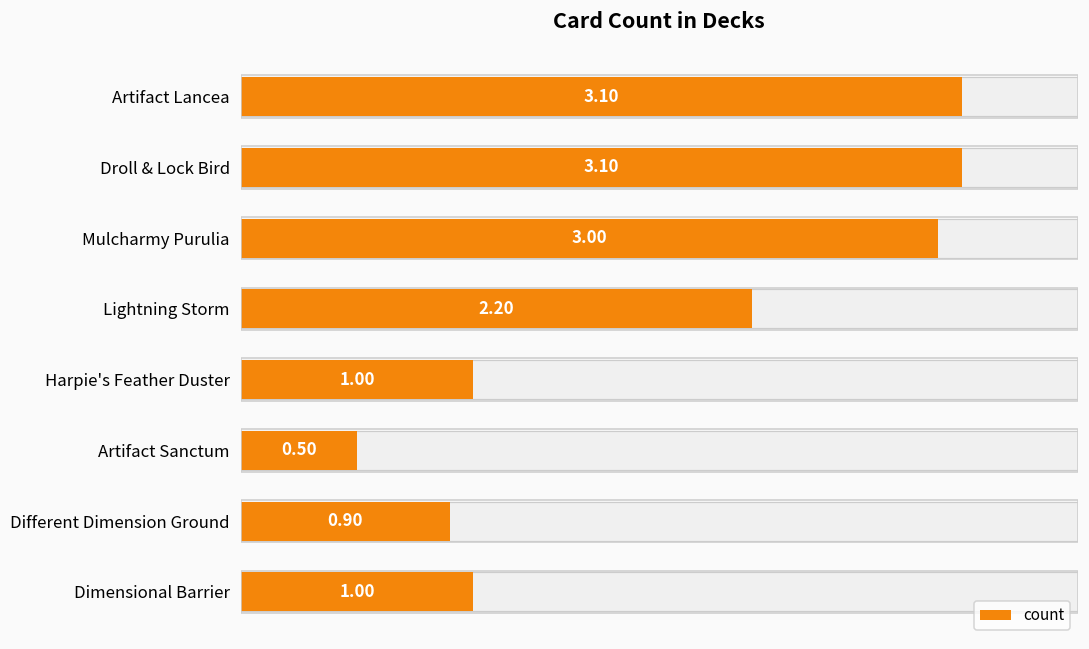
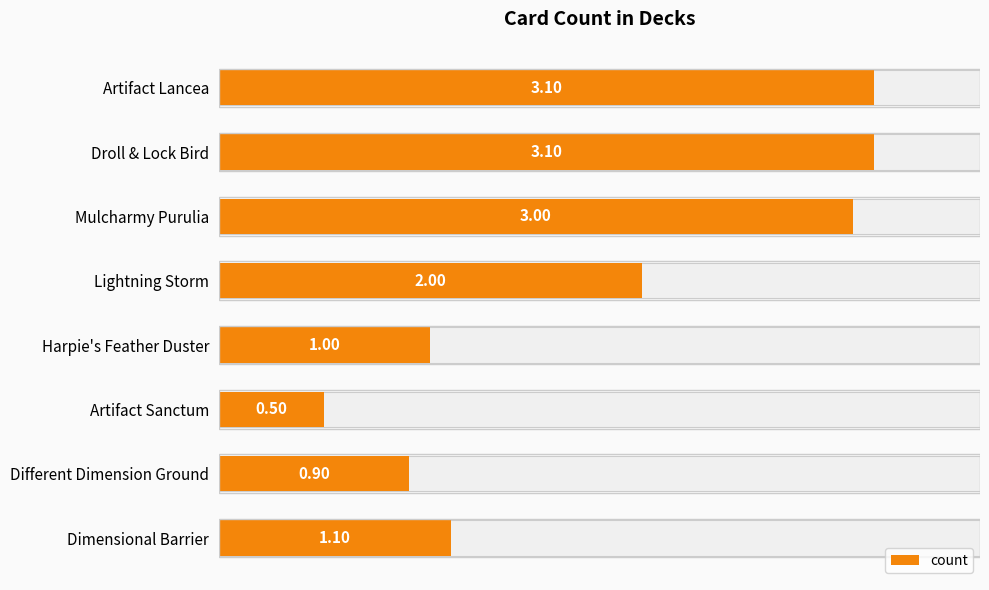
count, Lightning Storm: 2.20 -> 2.00
count, Dimensional Barrier: 1.00 -> 1.10
